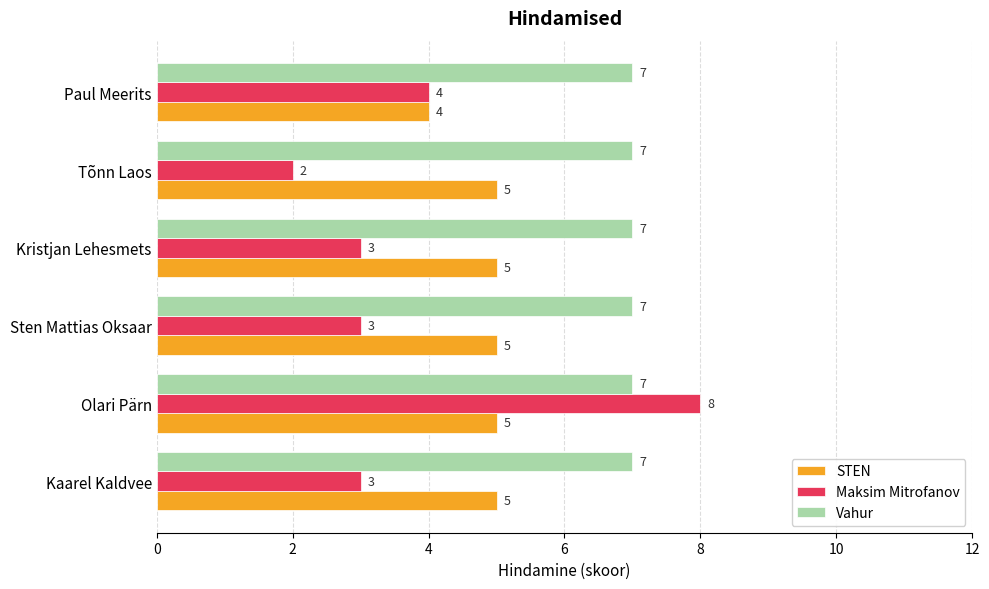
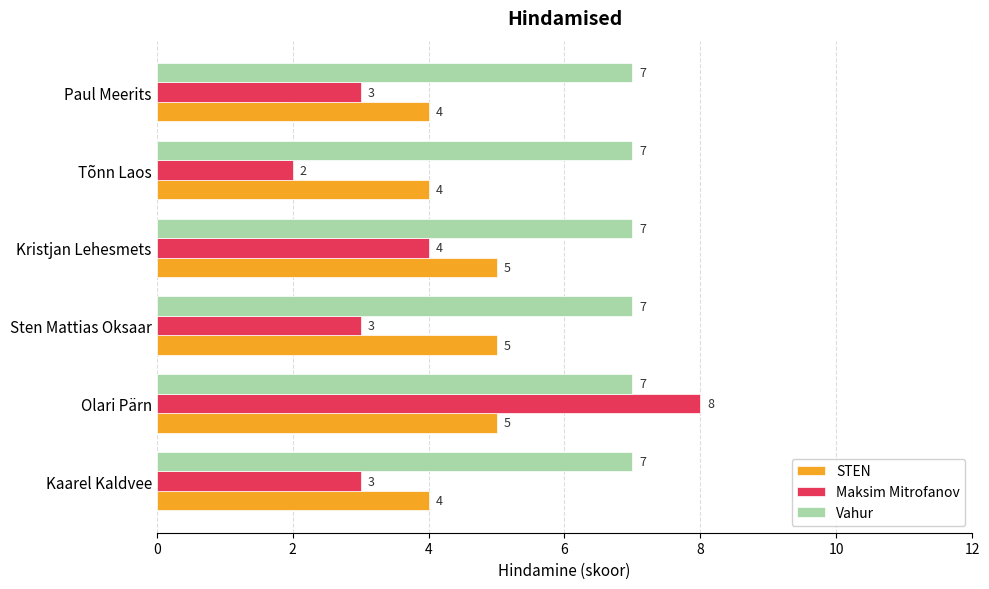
Maksim Mitrofanov, Paul Meerits: 4 -> 3
STEN, Tõnn Laos: 5 -> 4
Maksim Mitrofanov, Kristjan Lehesmets: 3 -> 4
STEN, Kaarel Kaldvee: 5 -> 4
